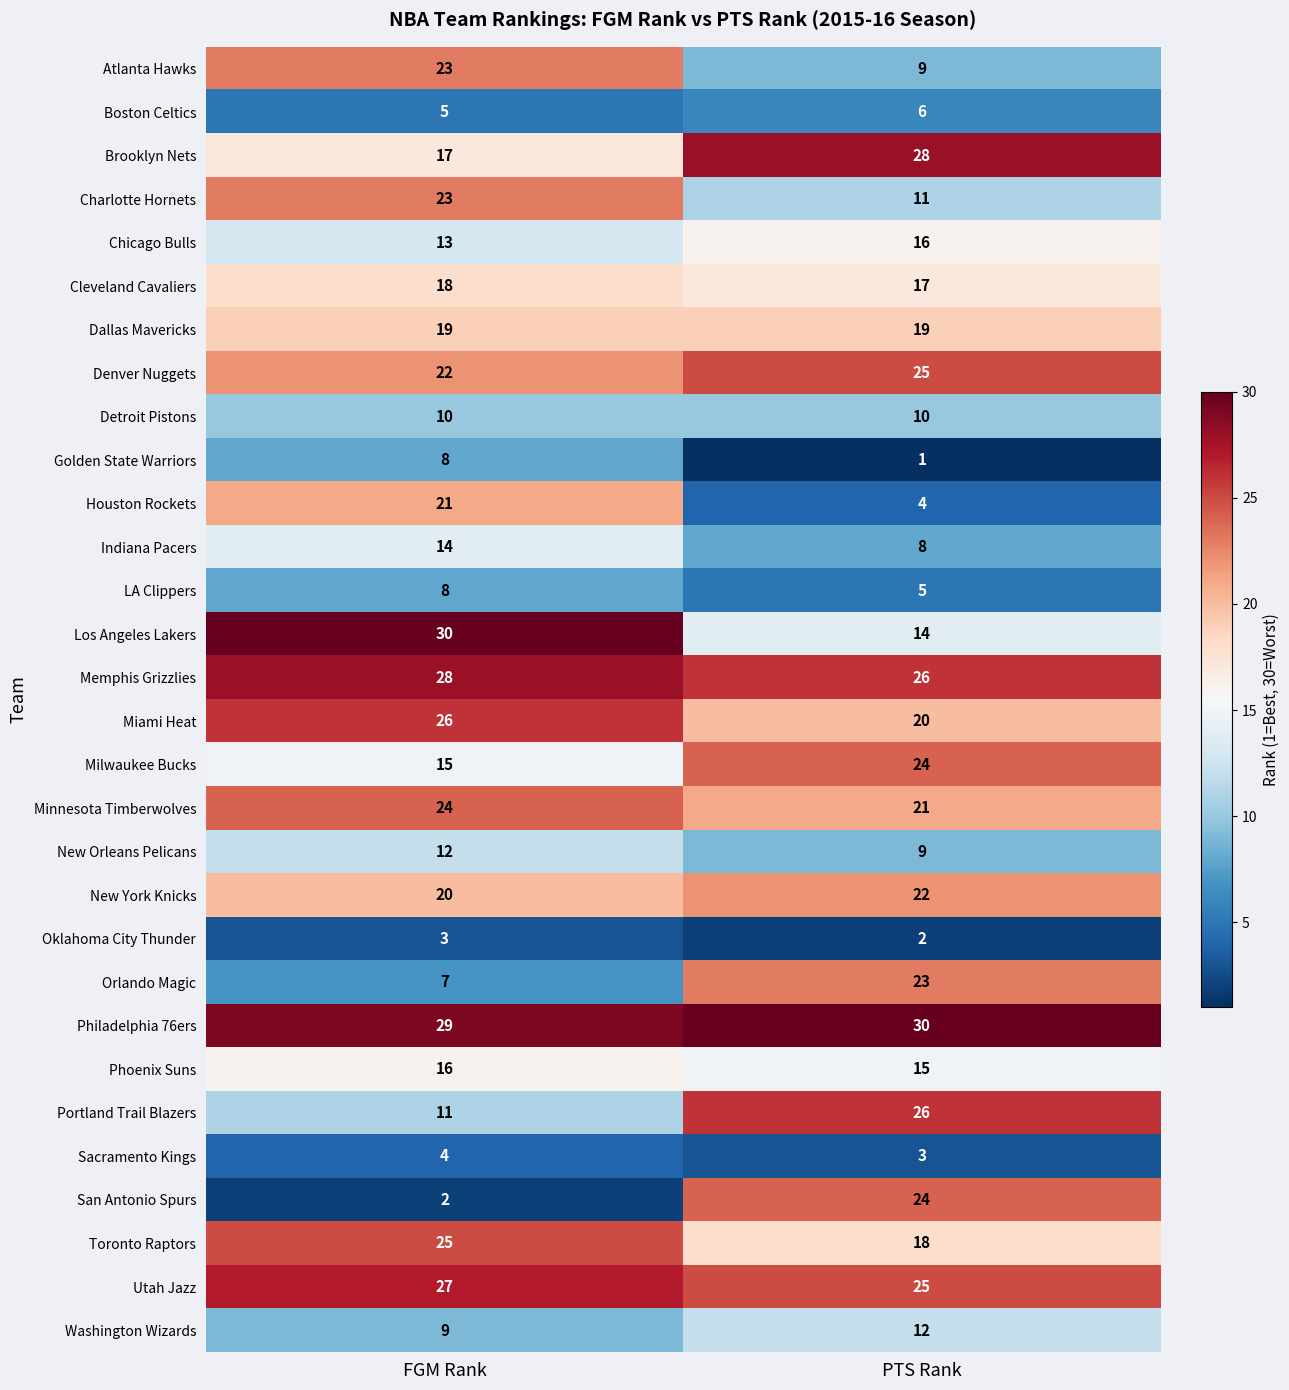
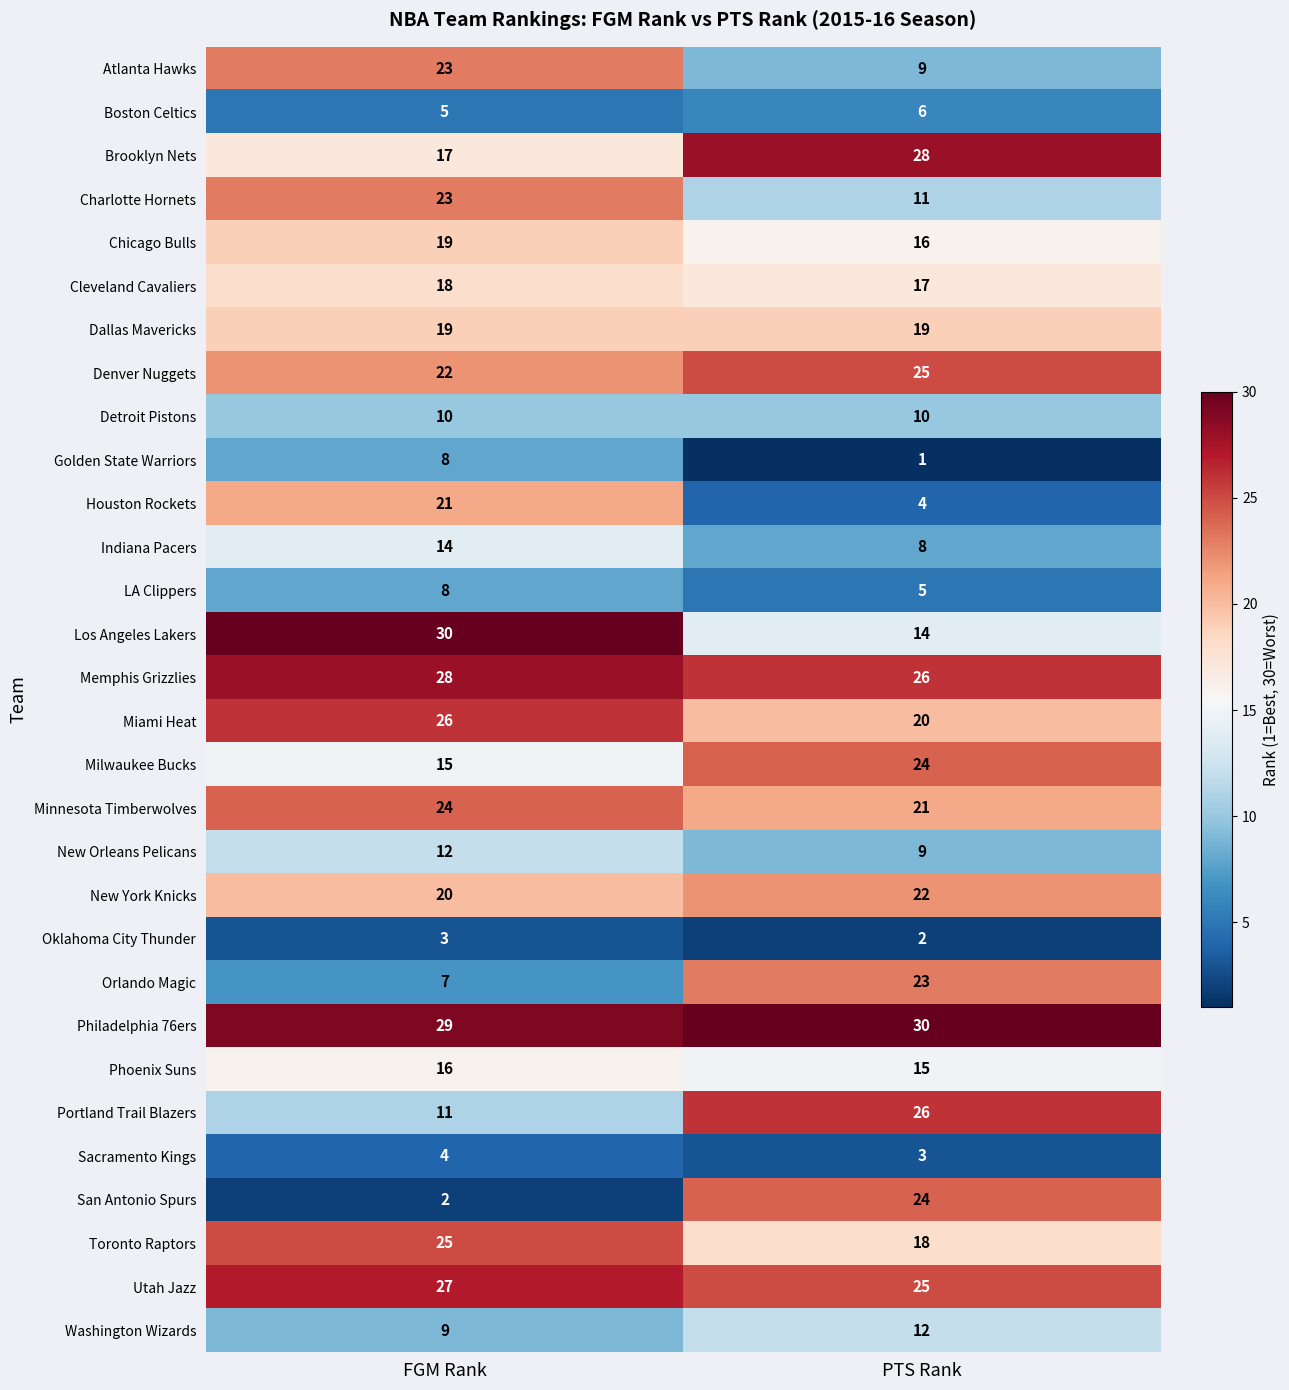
Chicago Bulls, FGM Rank: 13 -> 19
